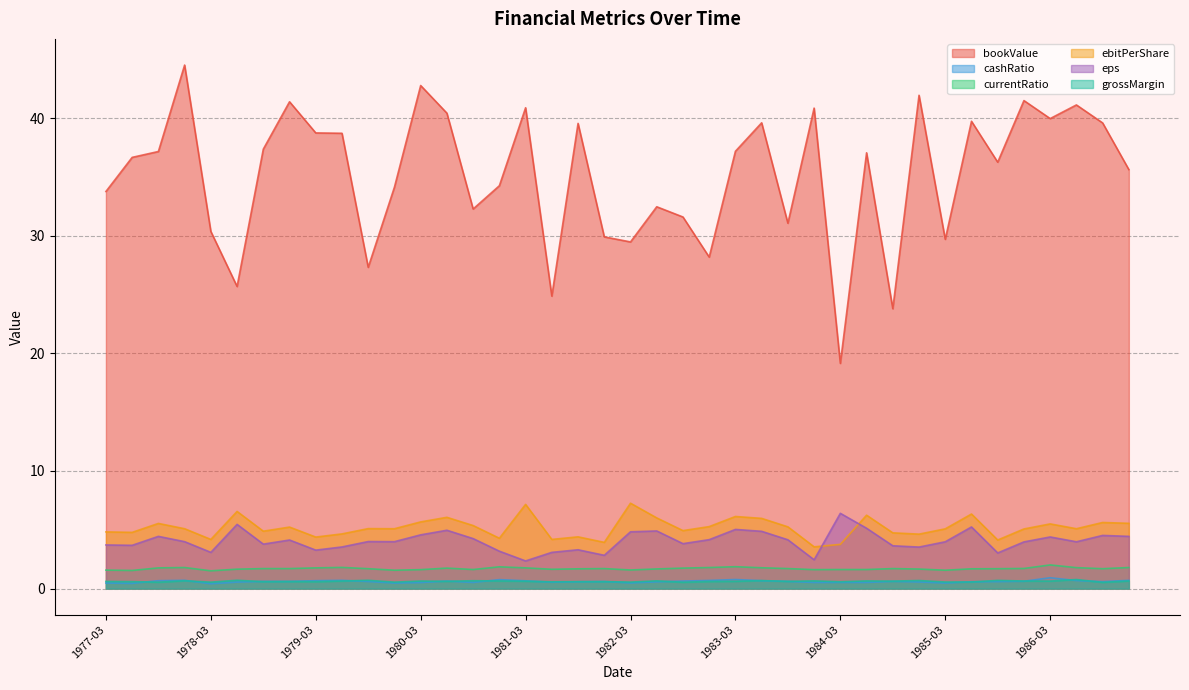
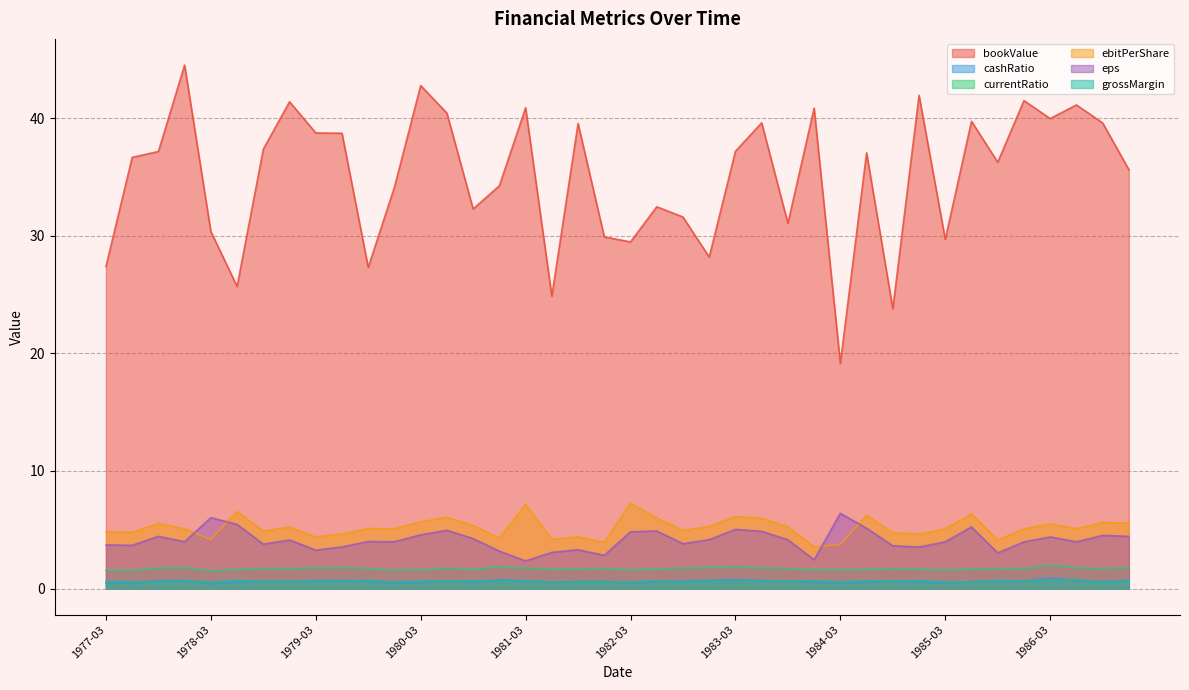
bookValue, 1977-03: 33.8 -> 27.4
eps, 1978-03: 3.1 -> 6.0
